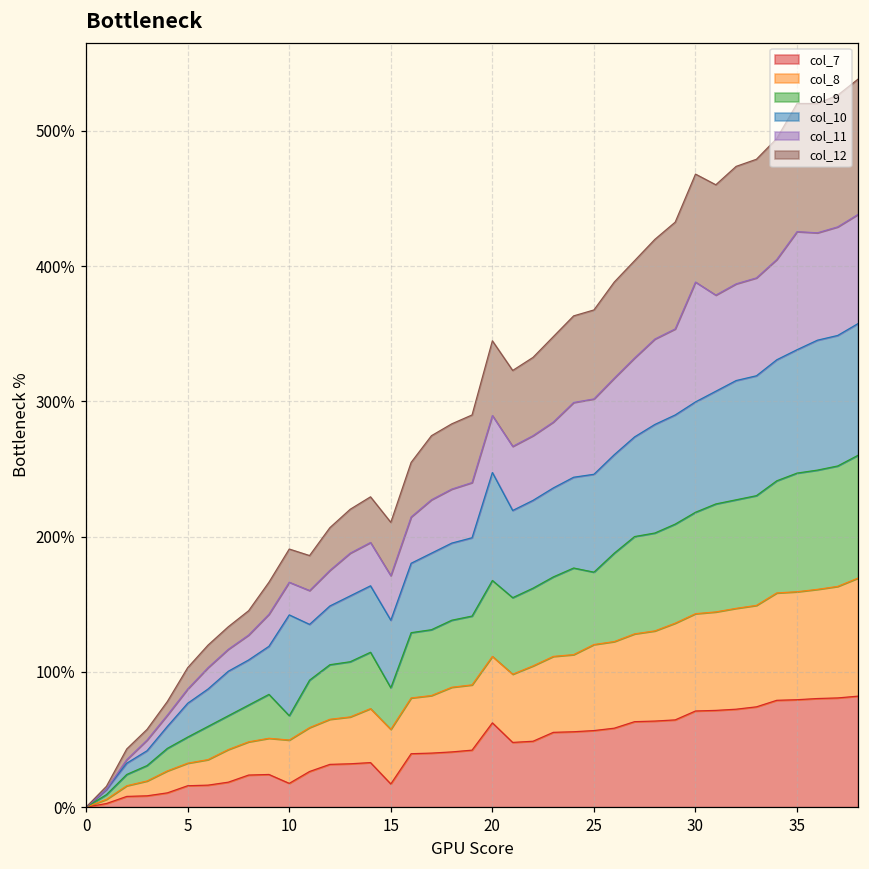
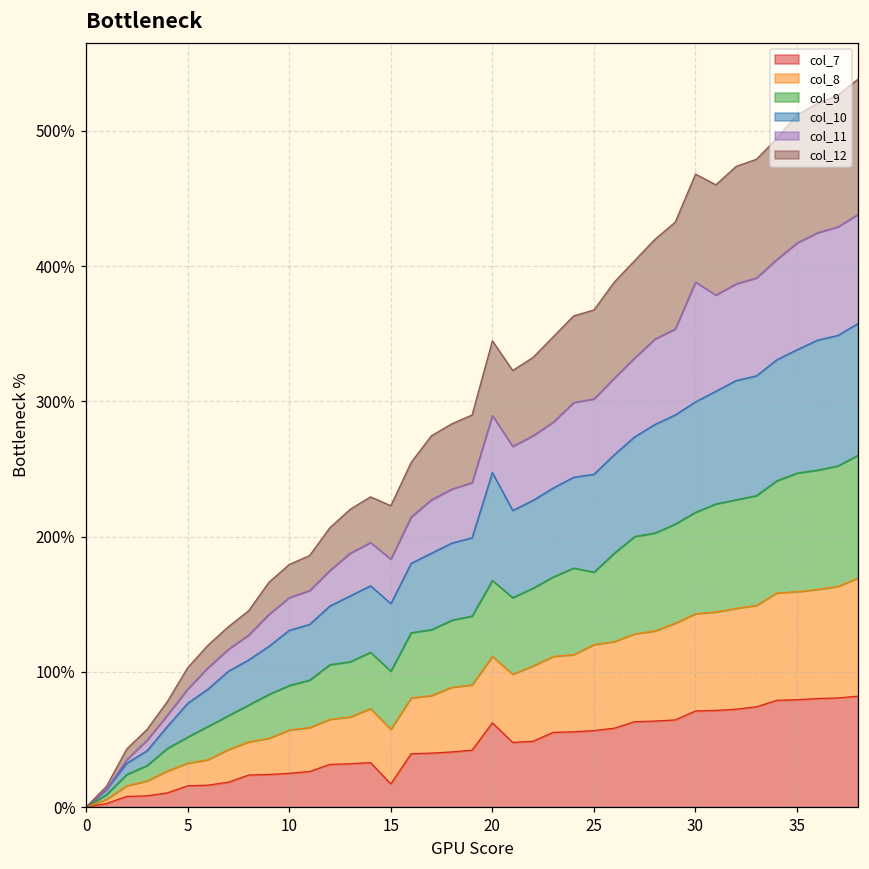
col_7, 10: 18% -> 25%
col_9, 10: 18% -> 33%
col_10, 10: 75% -> 41%
col_9, 15: 31% -> 43%
col_11, 35: 87% -> 79%
